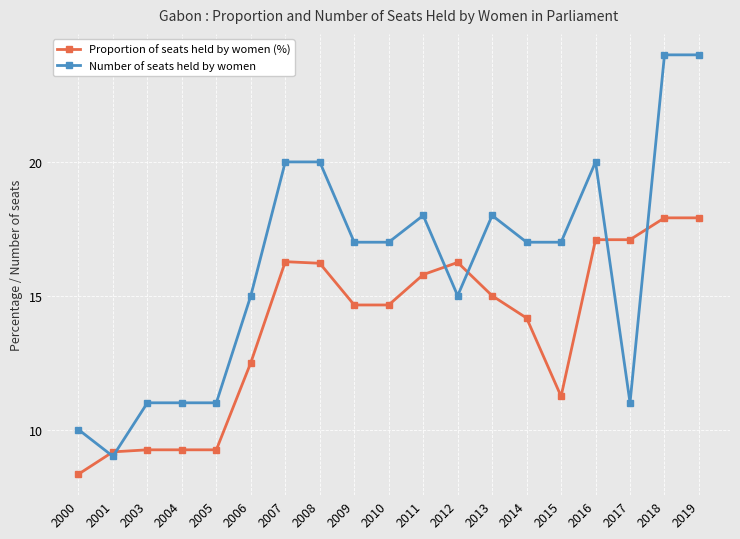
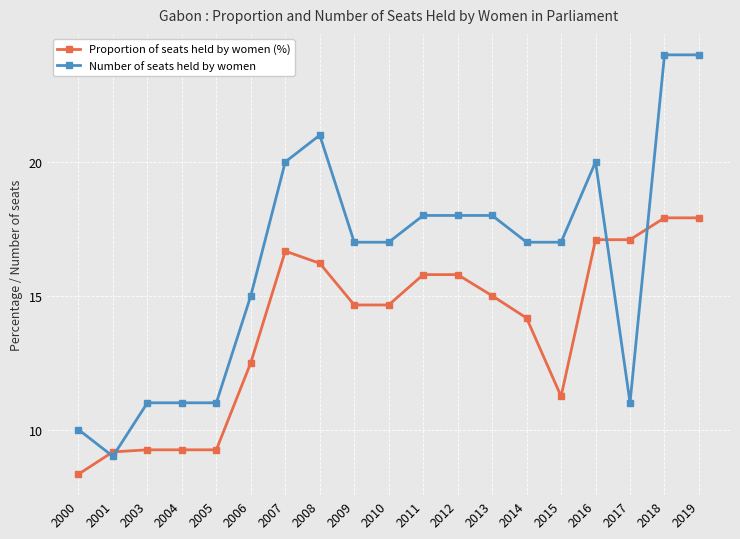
Proportion of seats held by women (%), 2007: 16.3 -> 16.7
Number of seats held by women, 2008: 20 -> 21
Proportion of seats held by women (%), 2012: 16.2 -> 15.8
Number of seats held by women, 2012: 15 -> 18
